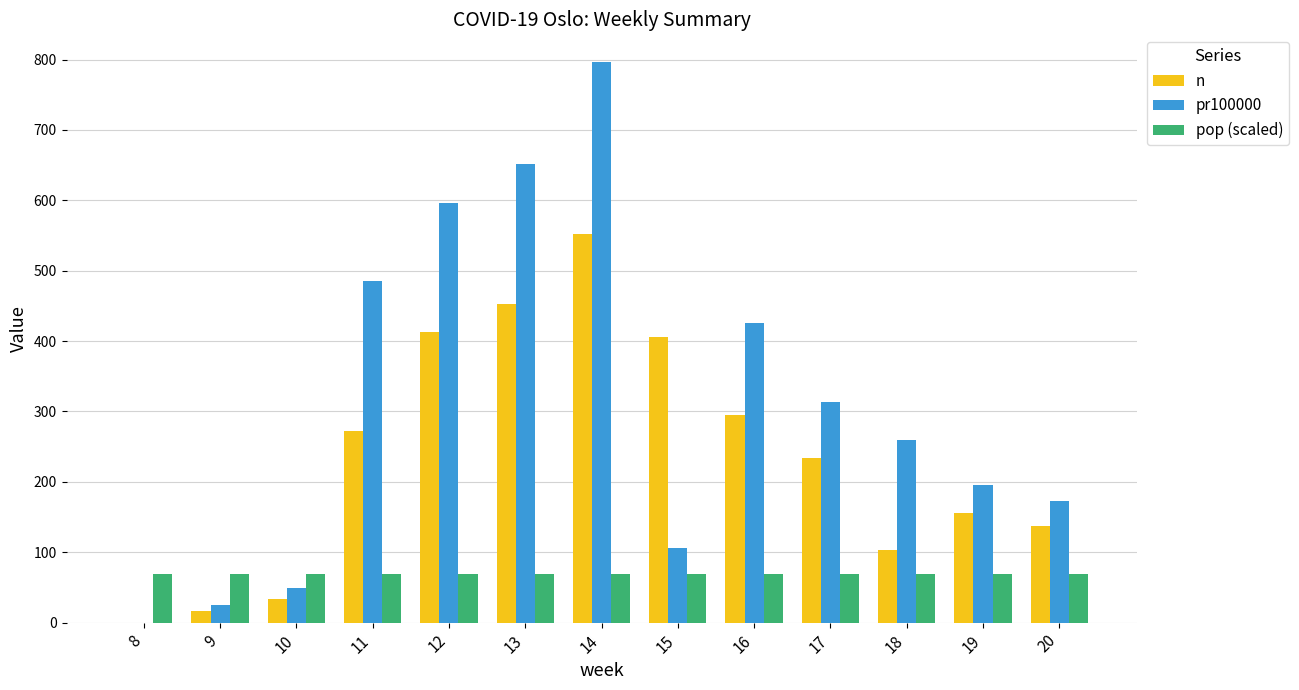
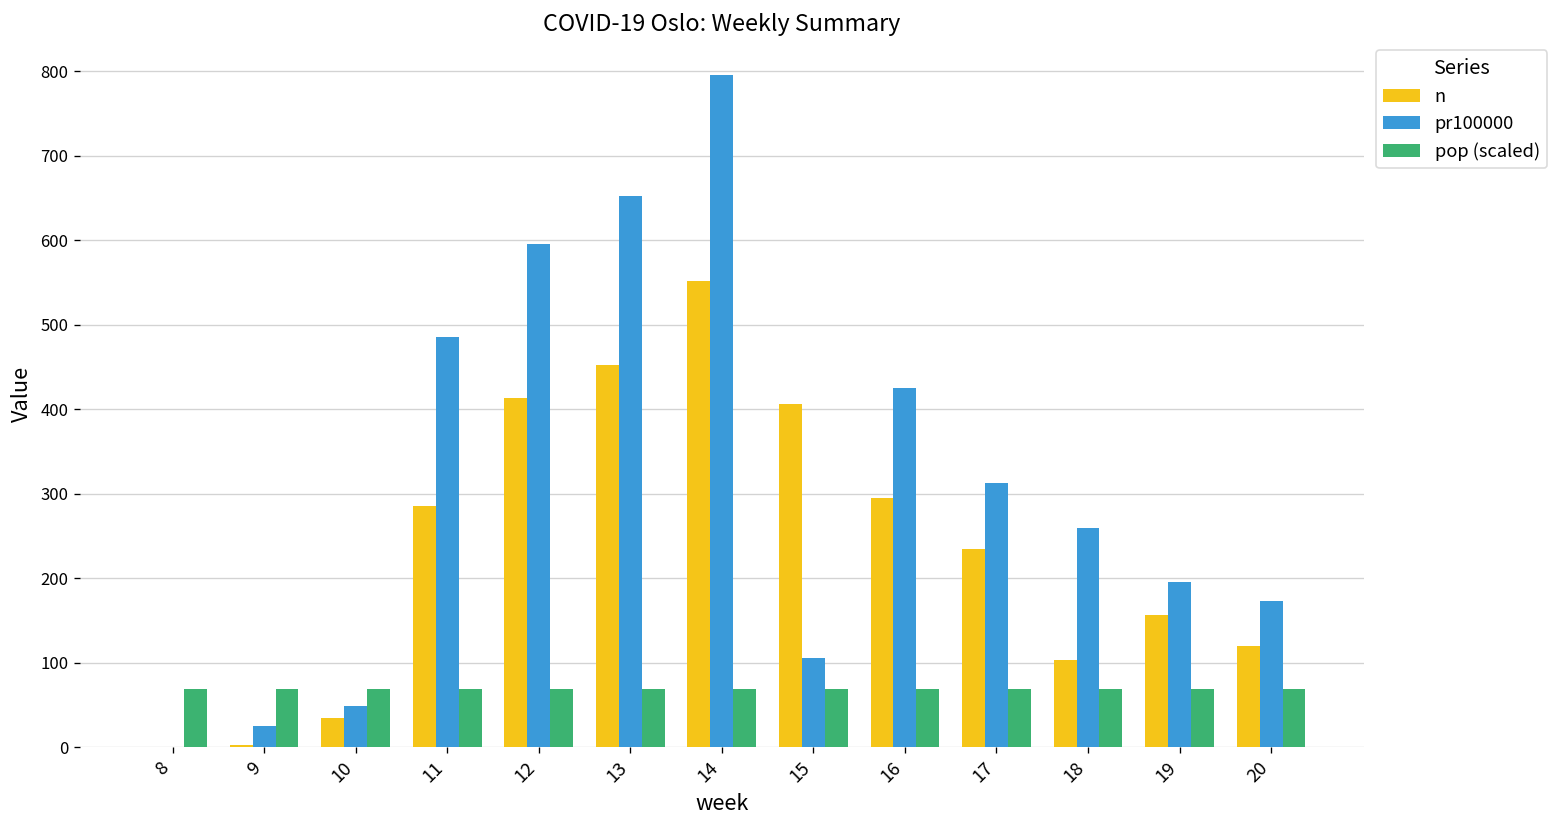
n, 9: 20 -> 0
n, 11: 270 -> 290
n, 20: 140 -> 120
